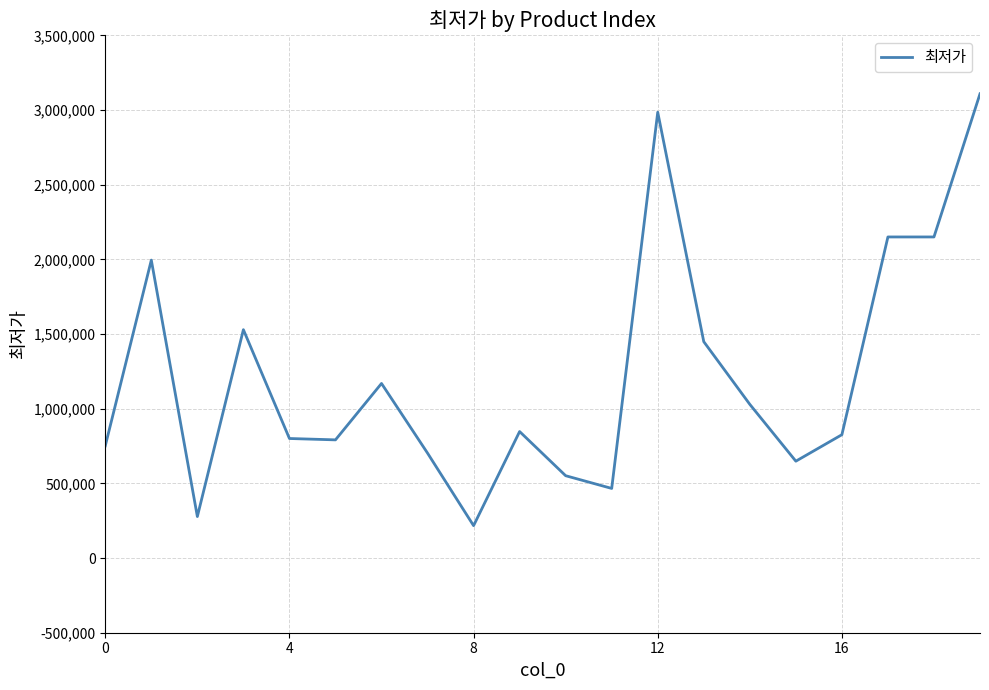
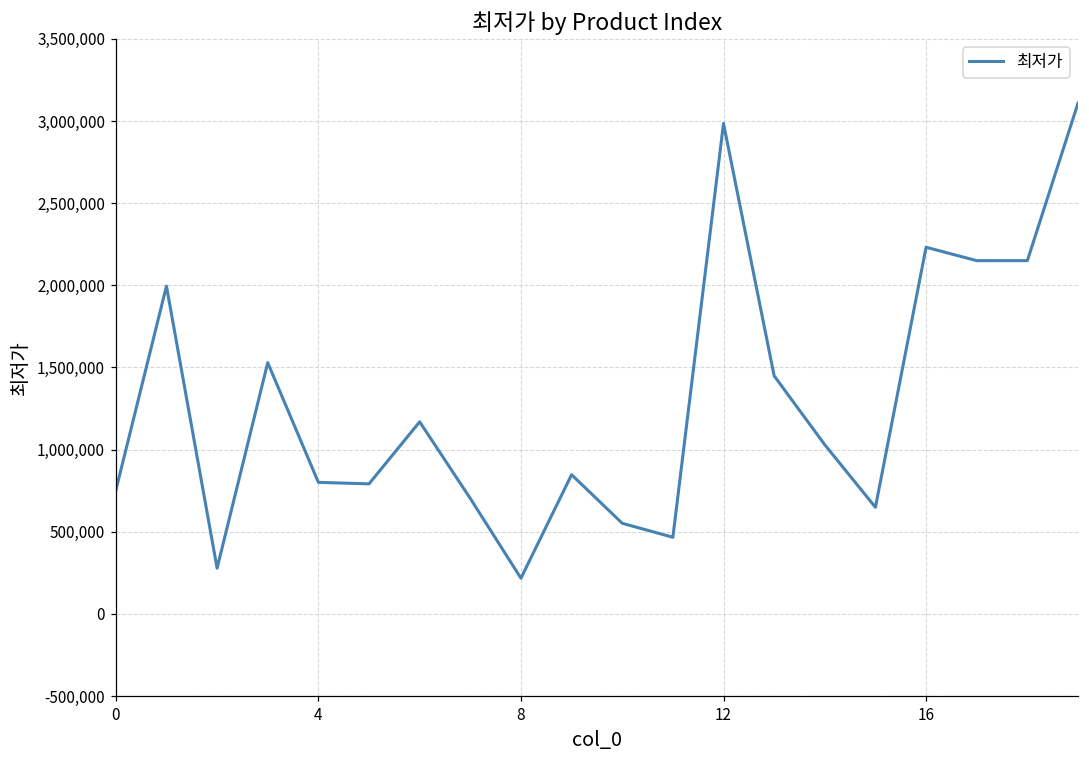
16: 830,000 -> 2,230,000
